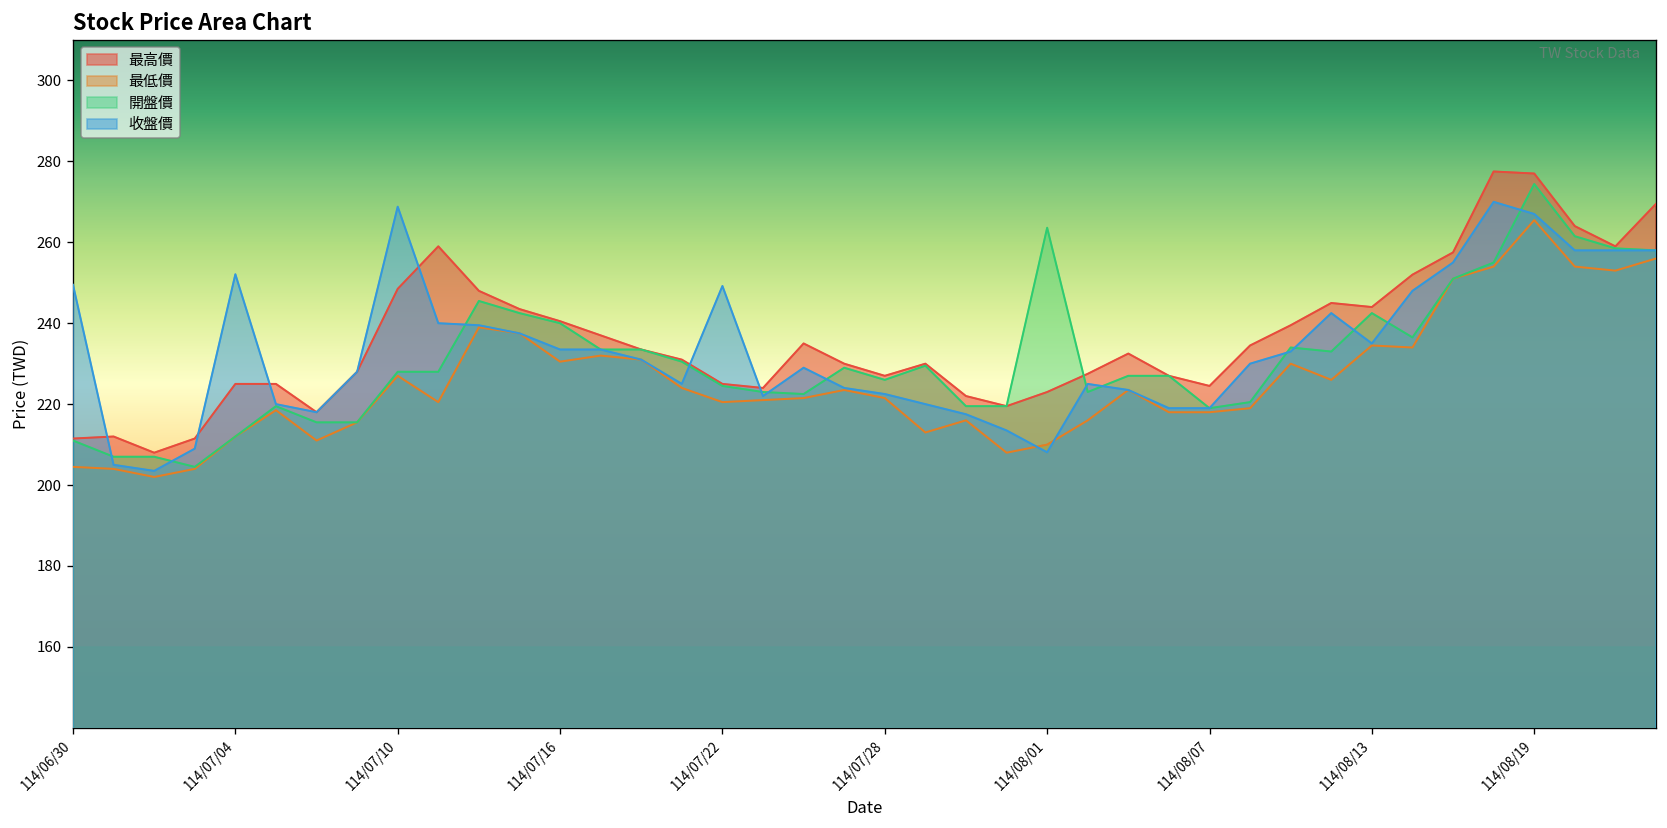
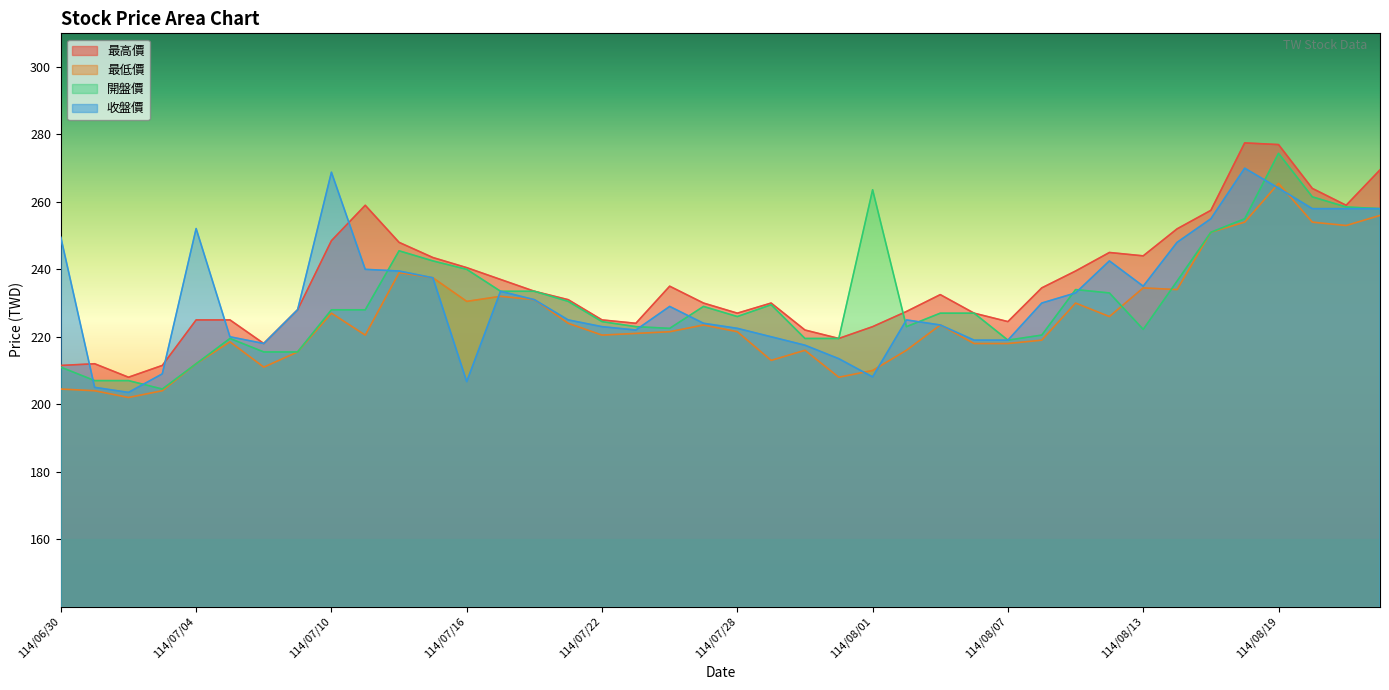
收盤價, 114/07/16: 234 -> 207
收盤價, 114/07/22: 249 -> 223
開盤價, 114/08/13: 243 -> 222
收盤價, 114/08/19: 267 -> 264
